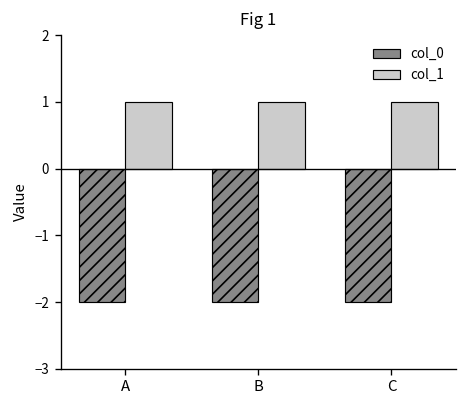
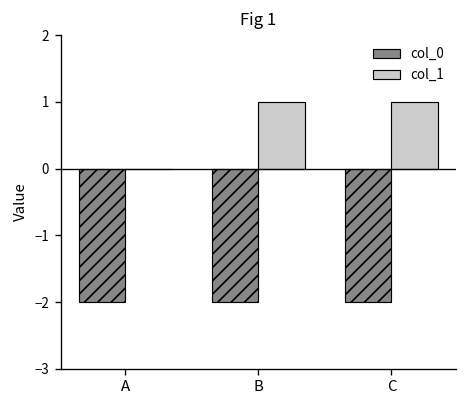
col_1, A: 1 -> 0
